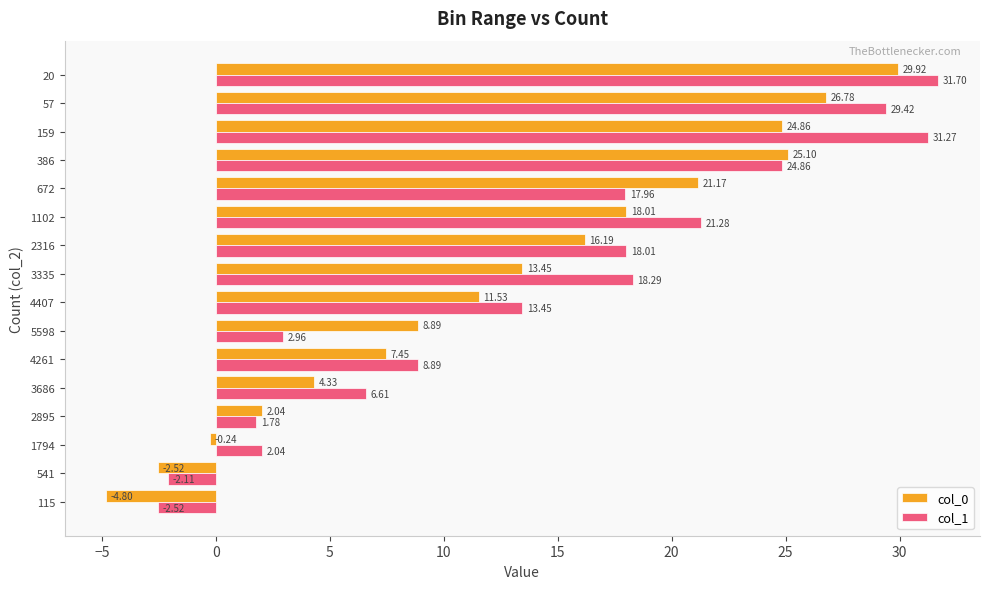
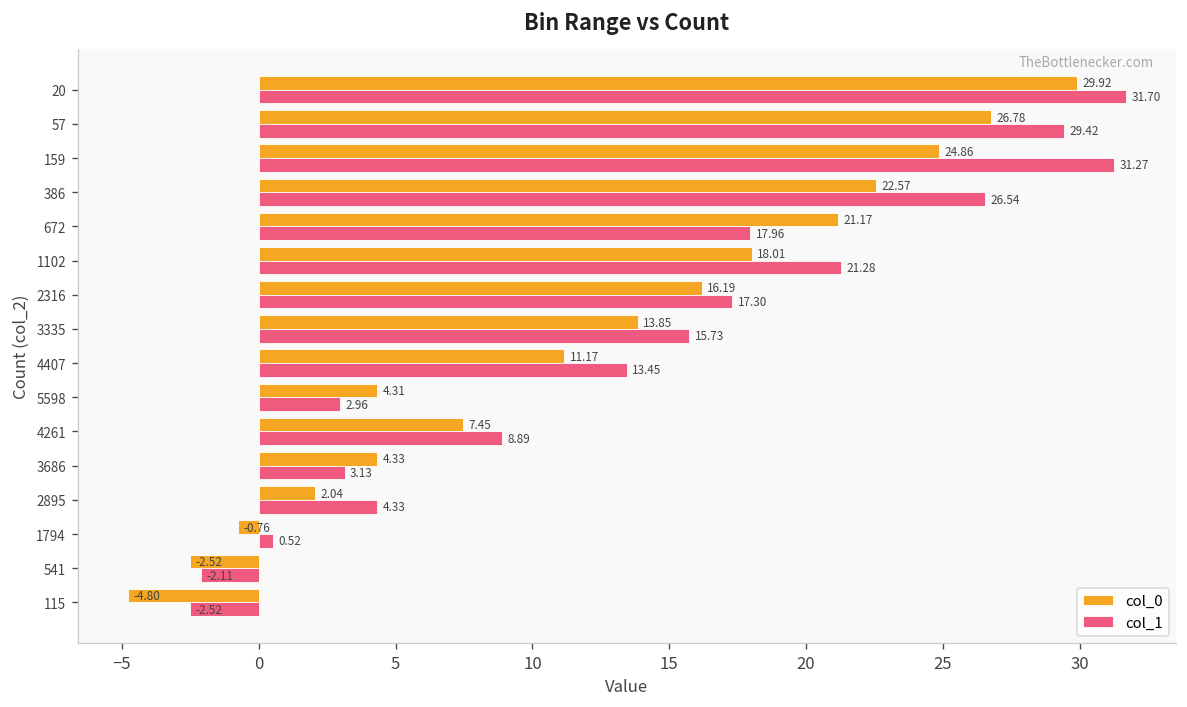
col_0, 386: 25.10 -> 22.57
col_1, 386: 24.86 -> 26.54
col_1, 2316: 18.01 -> 17.30
col_0, 3335: 13.45 -> 13.85
col_1, 3335: 18.29 -> 15.73
col_0, 4407: 11.53 -> 11.17
col_0, 5598: 8.89 -> 4.31
col_1, 3686: 6.61 -> 3.13
col_1, 2895: 1.78 -> 4.33
col_0, 1794: -0.24 -> -0.76
col_1, 1794: 2.04 -> 0.52
